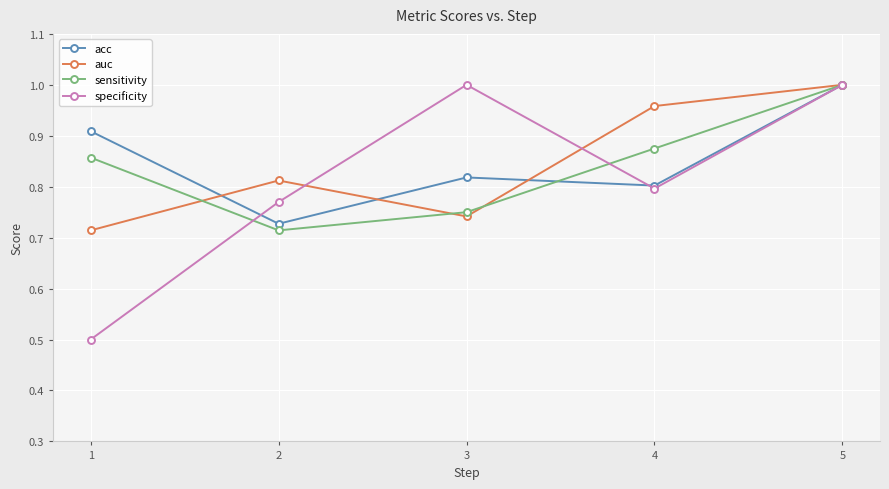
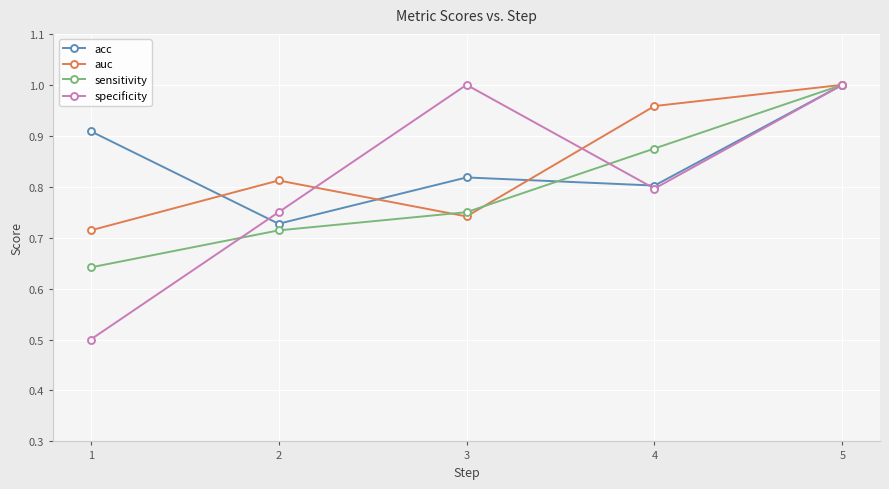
sensitivity, 1: 0.86 -> 0.64
specificity, 2: 0.77 -> 0.75
